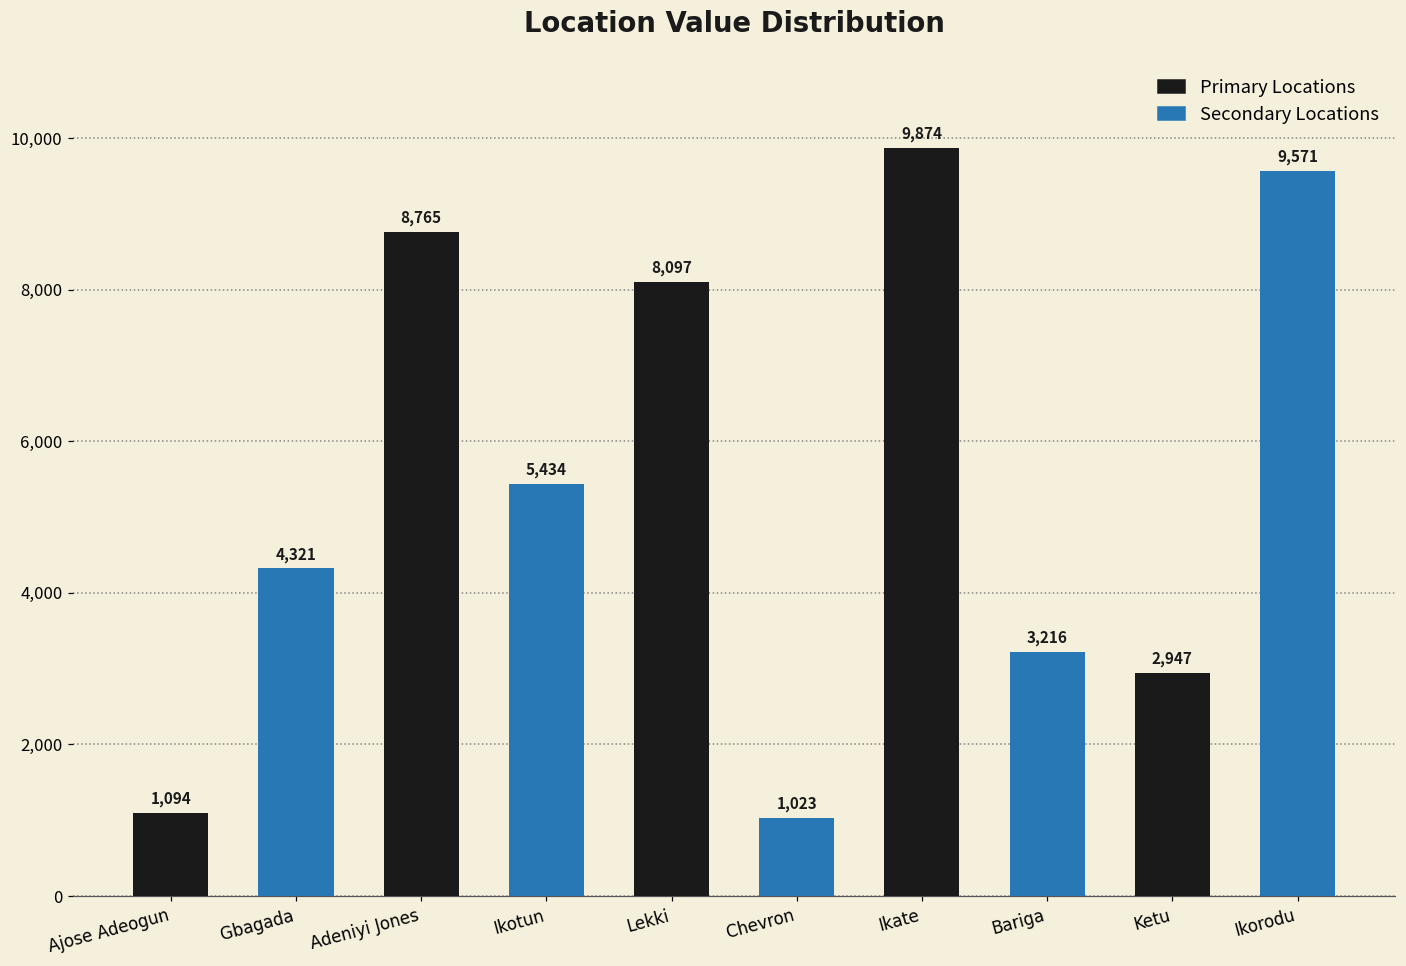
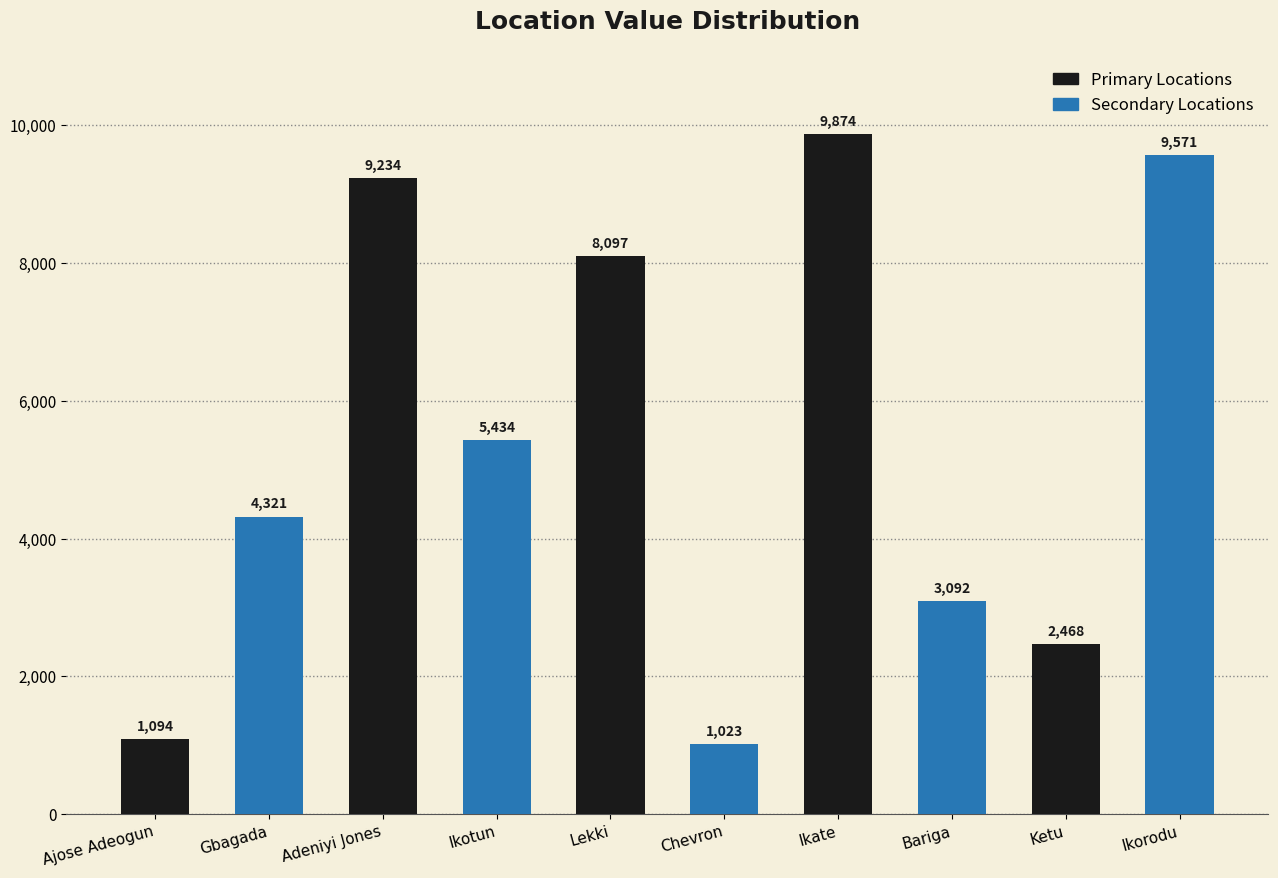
Adeniyi Jones: 8,765 -> 9,234
Bariga: 3,216 -> 3,092
Ketu: 2,947 -> 2,468
